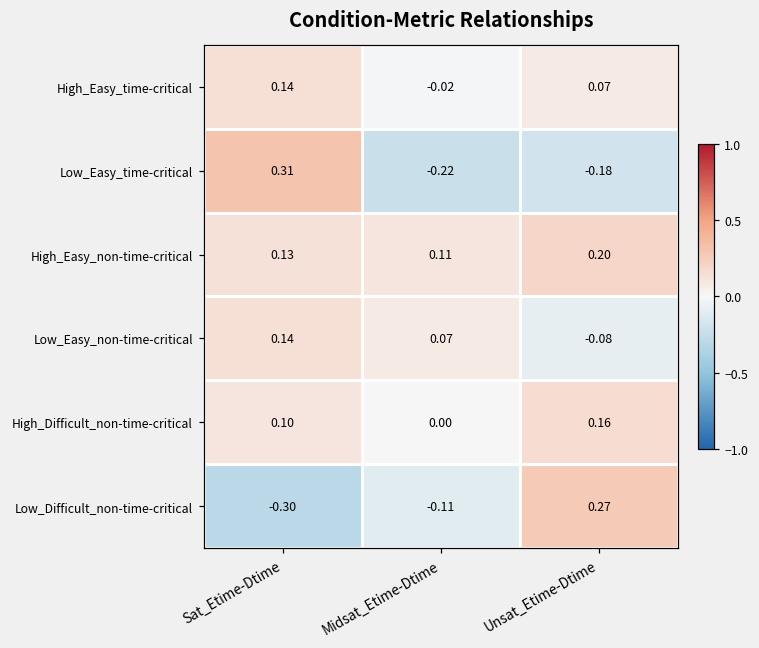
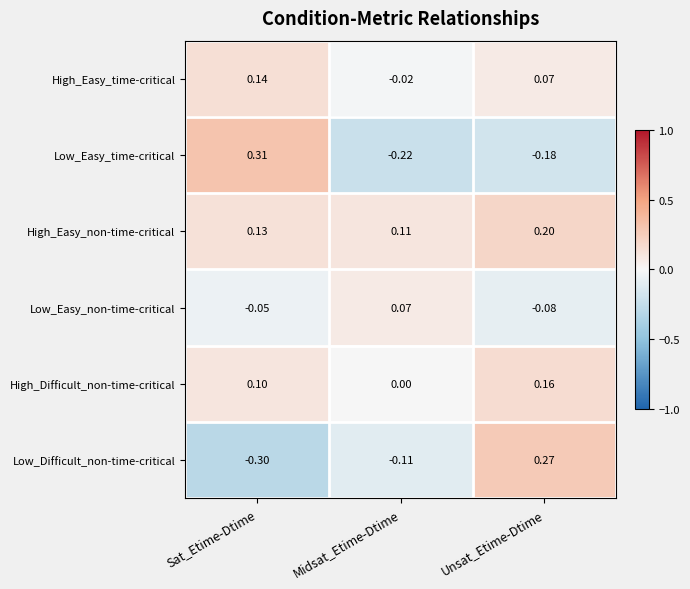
Low_Easy_non-time-critical, Sat_Etime-Dtime: 0.14 -> -0.05
